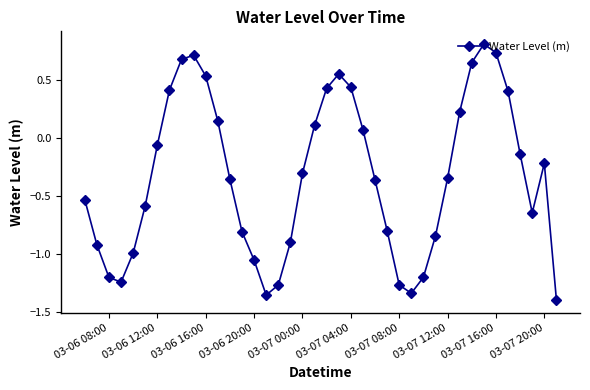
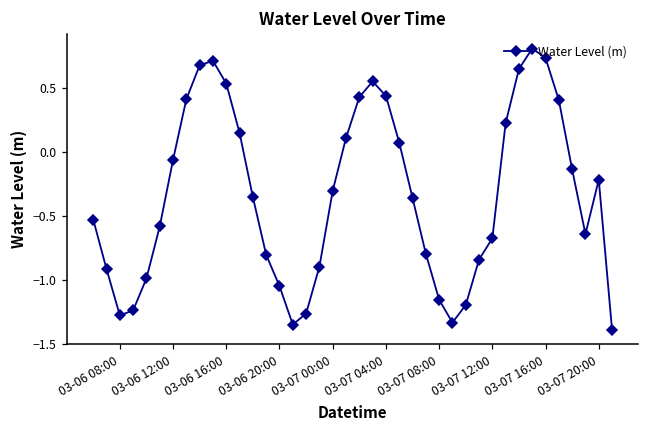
03-06 08:00: -1.20 -> -1.28
03-07 08:00: -1.26 -> -1.16
03-07 12:00: -0.35 -> -0.68
